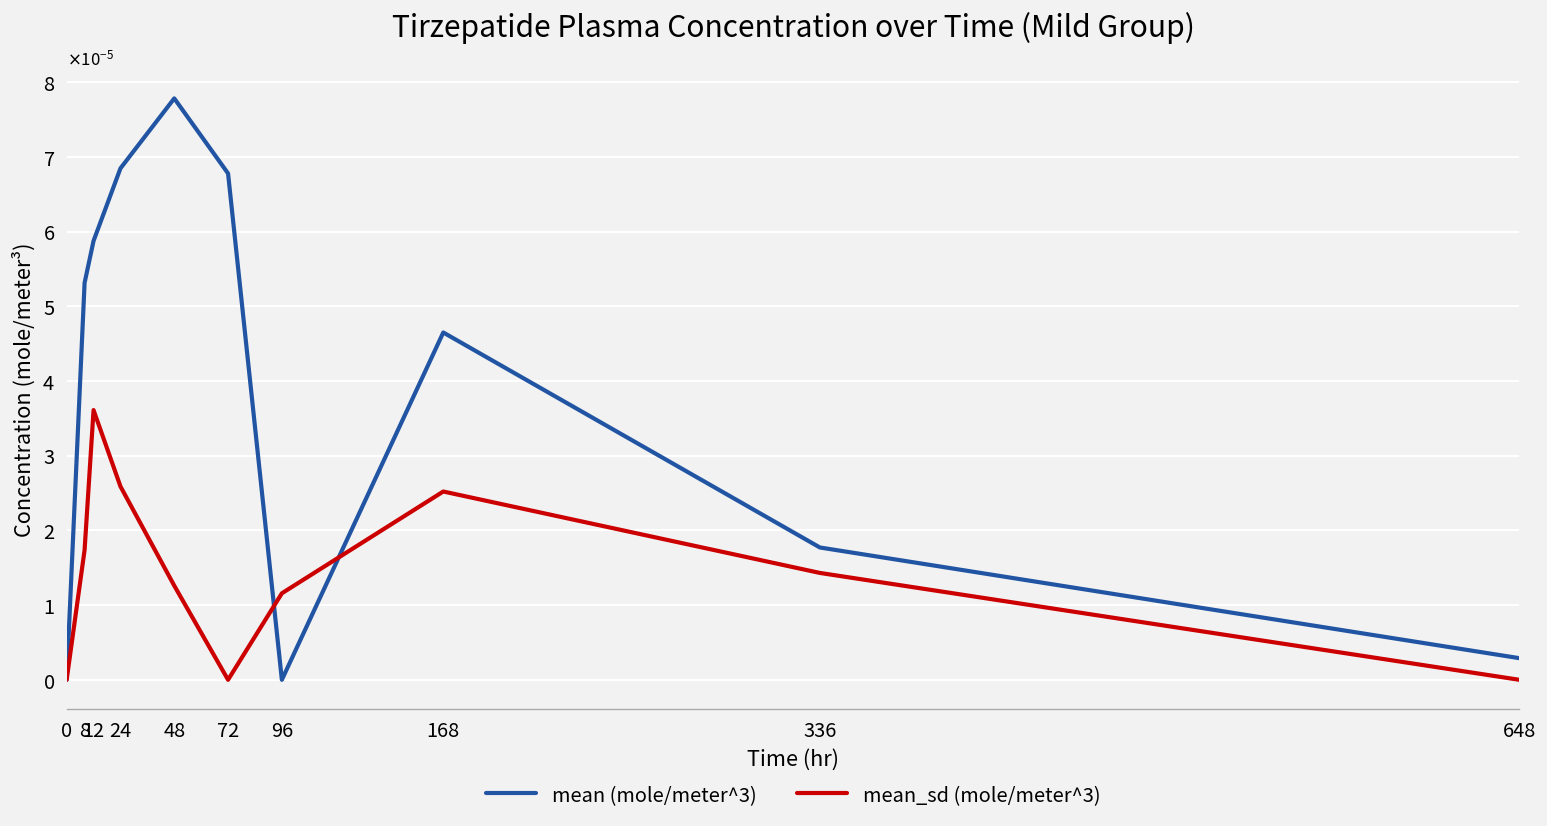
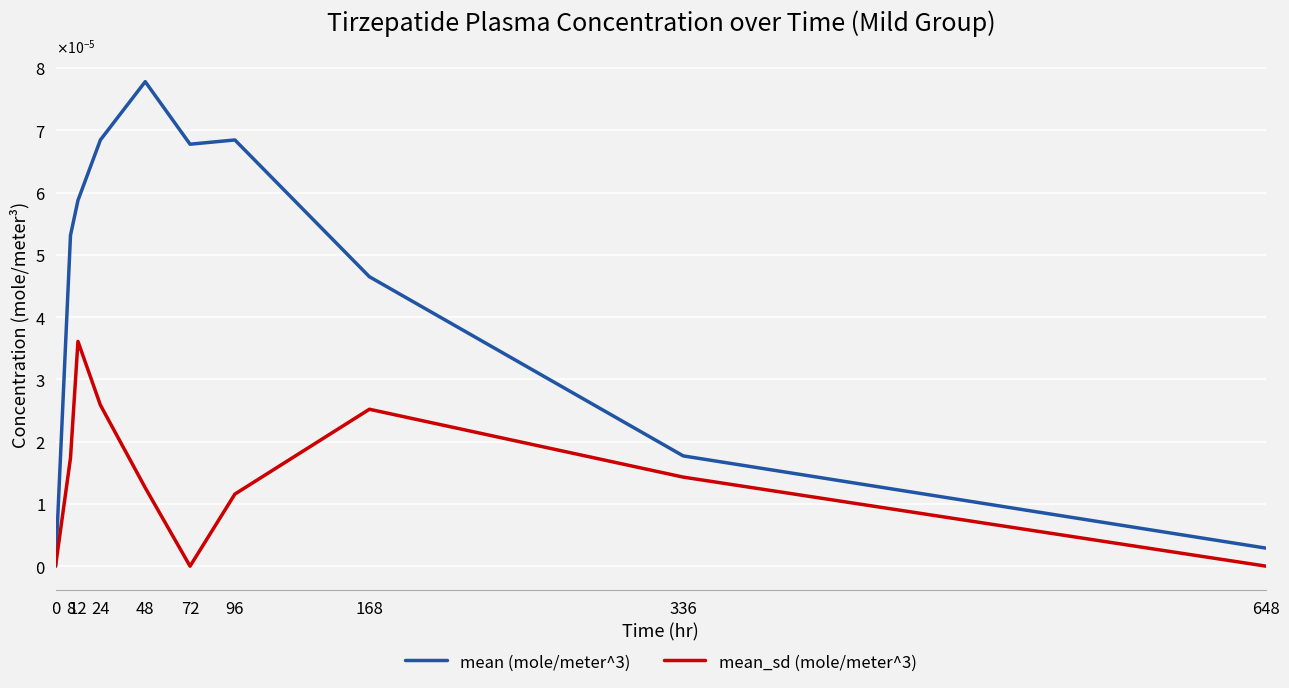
mean (mole/meter^3), 96: 0.0000 -> 0.0001
